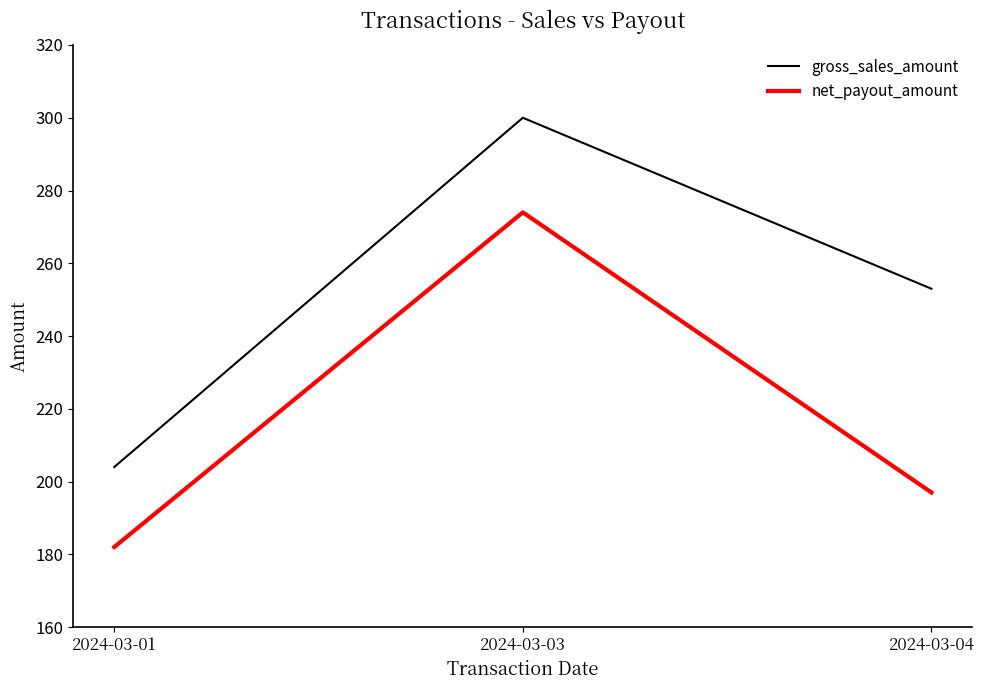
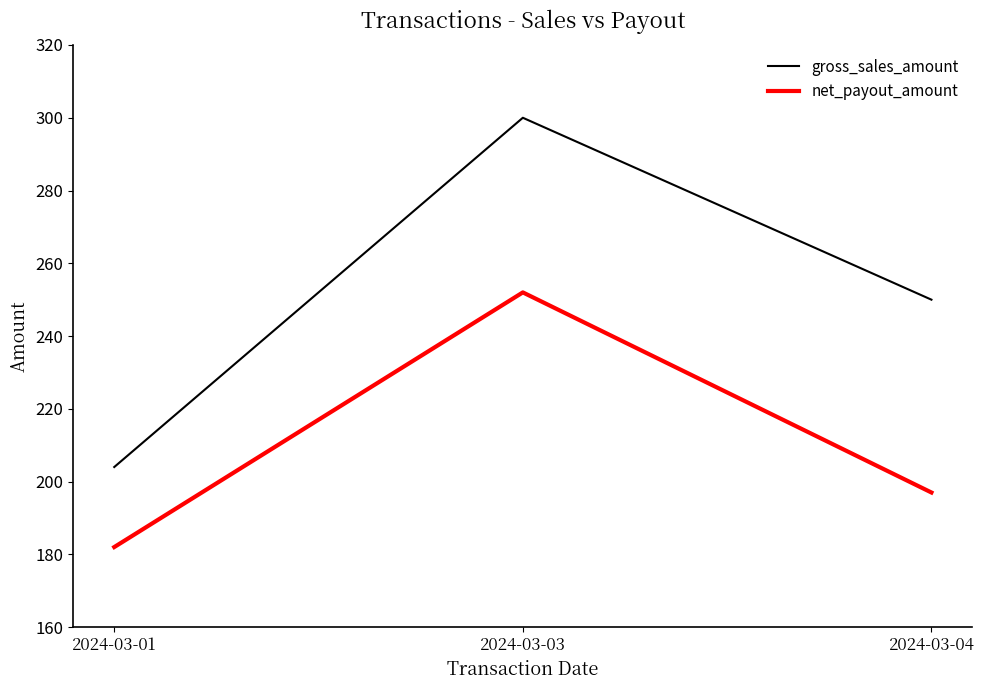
net_payout_amount, 2024-03-03: 274 -> 252
gross_sales_amount, 2024-03-04: 253 -> 250
